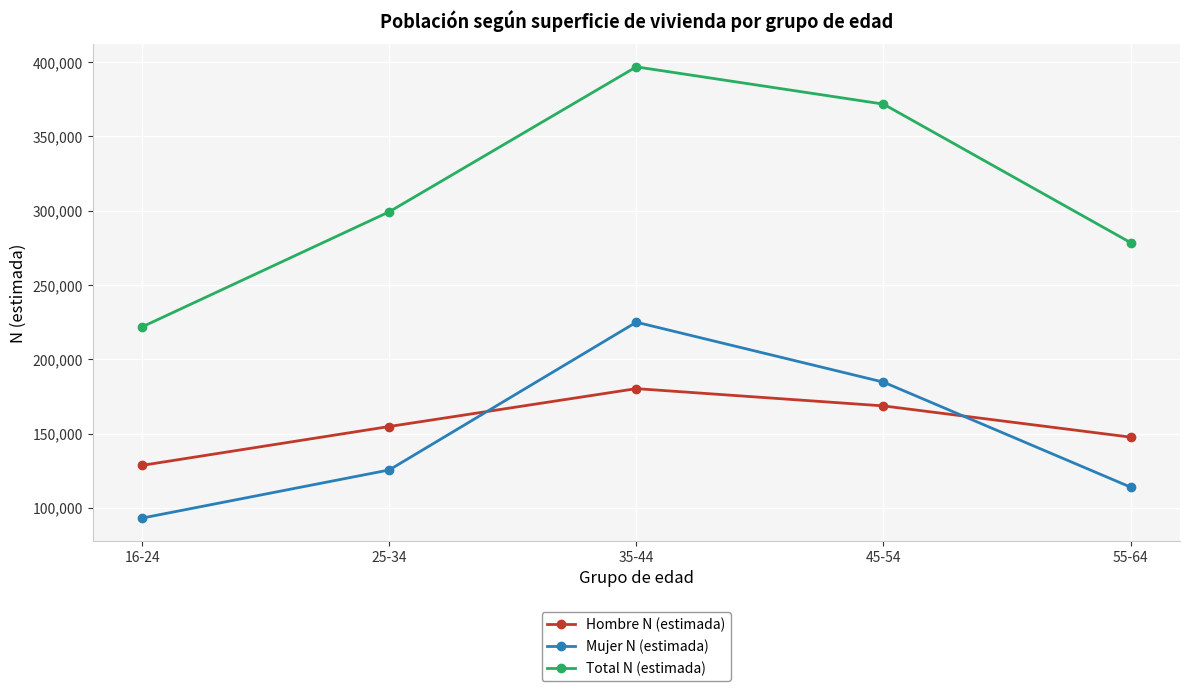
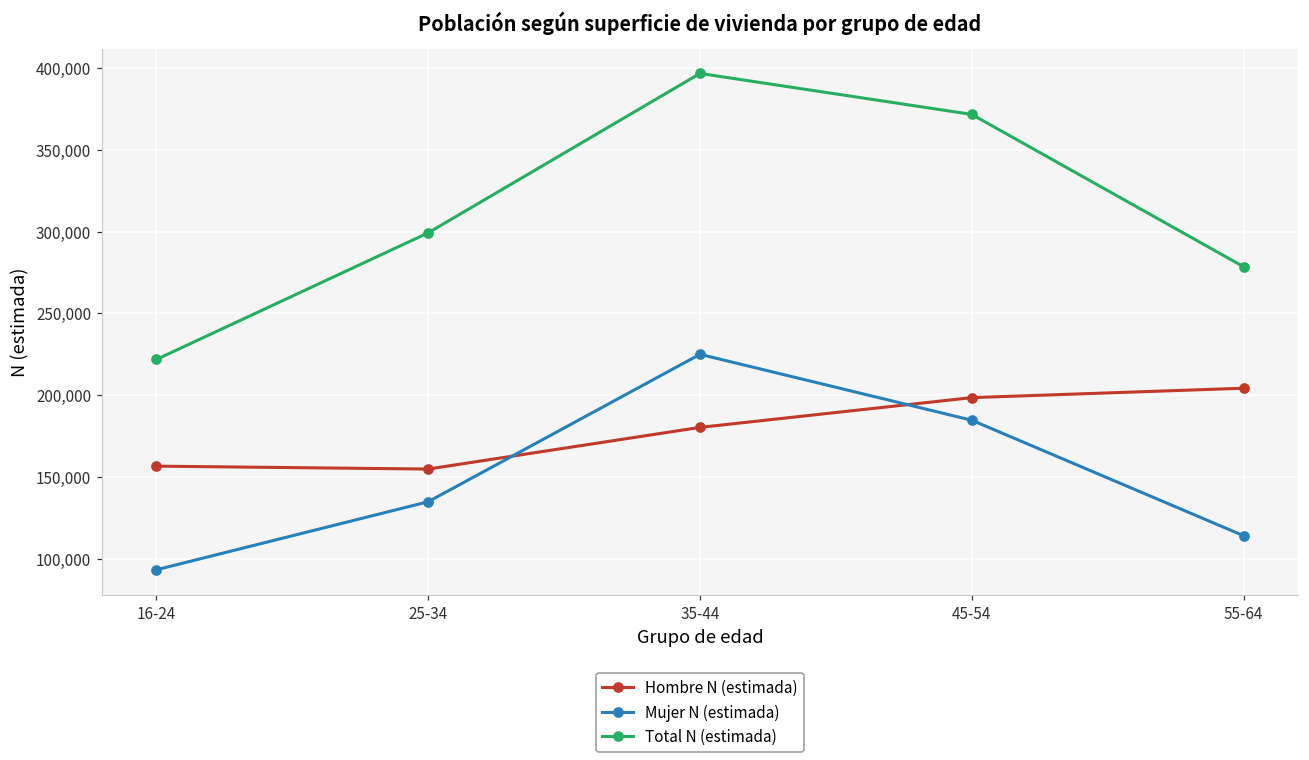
Hombre N (estimada), 16-24: 129,000 -> 157,000
Mujer N (estimada), 25-34: 126,000 -> 135,000
Hombre N (estimada), 45-54: 169,000 -> 198,000
Hombre N (estimada), 55-64: 148,000 -> 204,000
